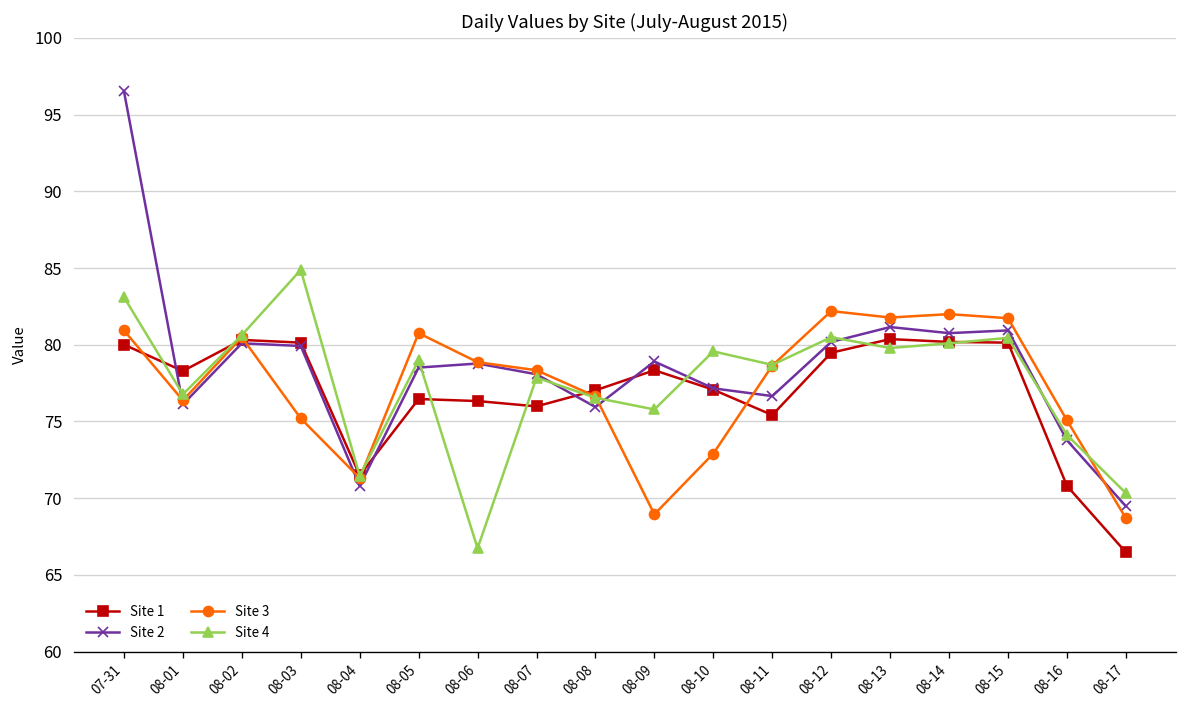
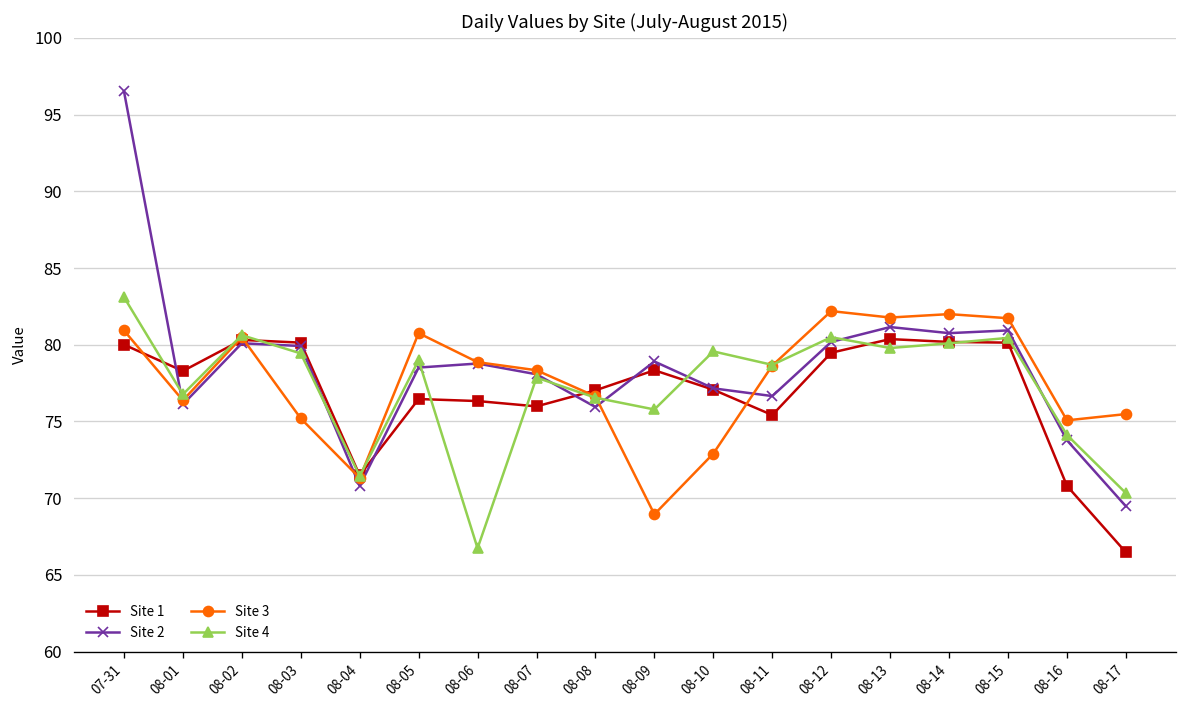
Site 4, 08-03: 84.9 -> 79.4
Site 3, 08-17: 68.7 -> 75.5
